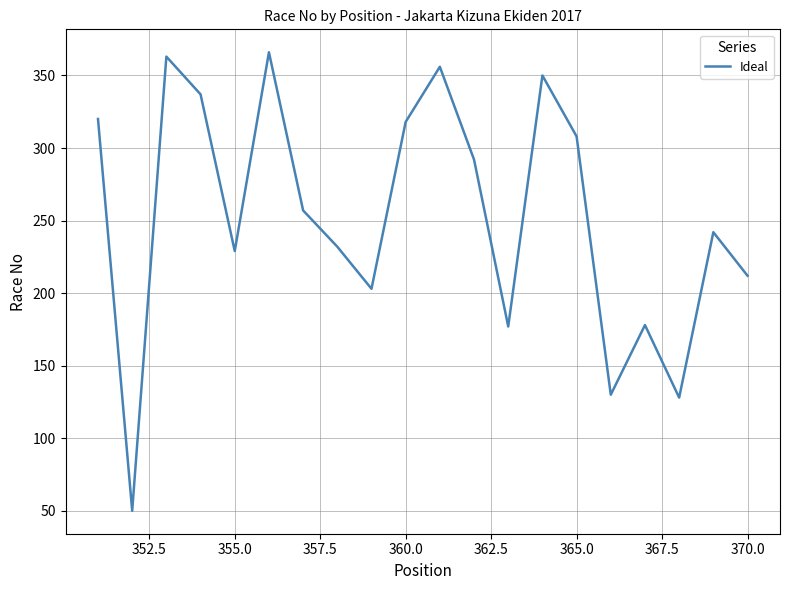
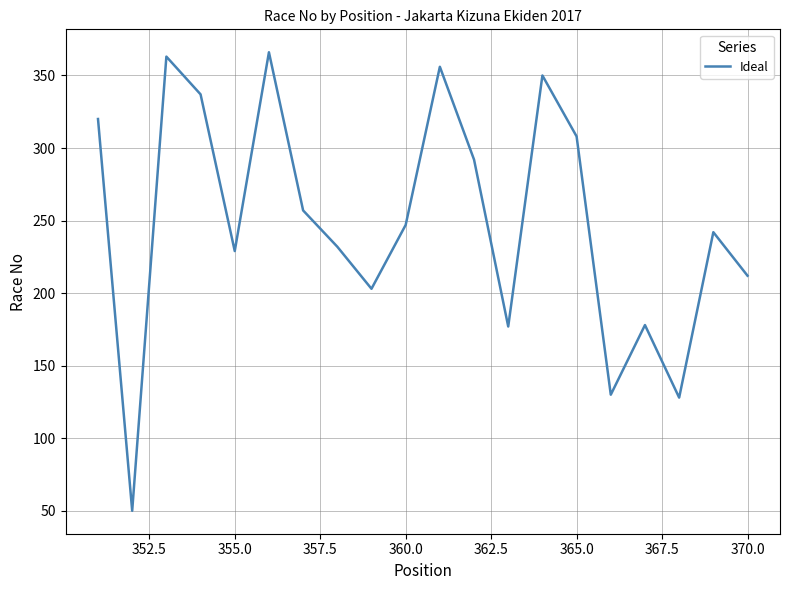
360.0: 318 -> 247
